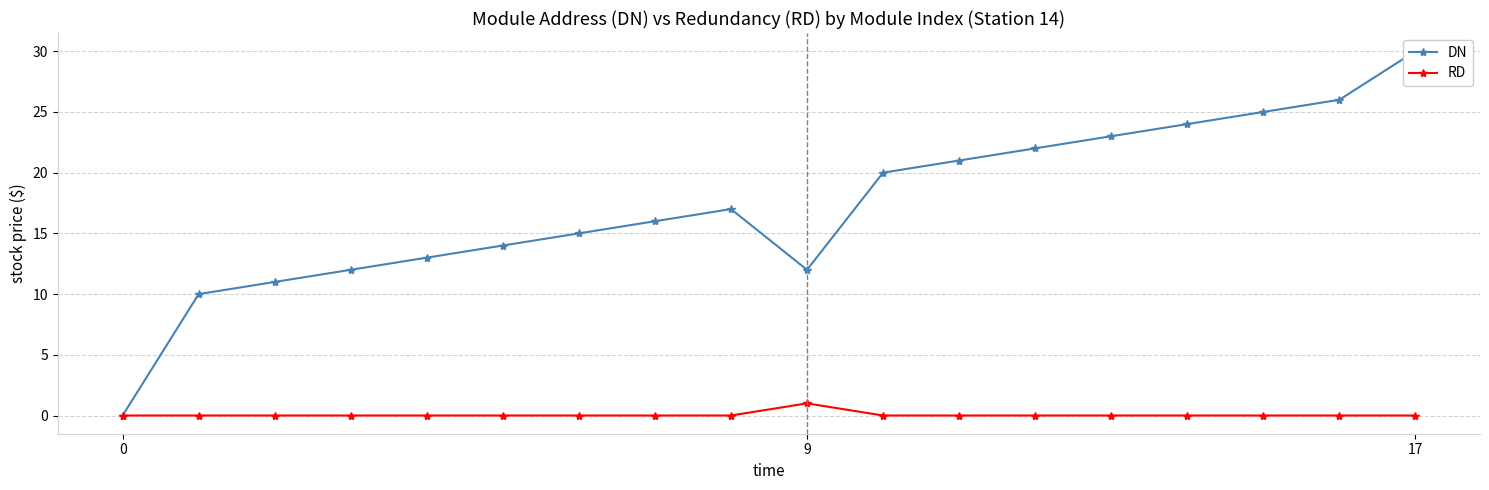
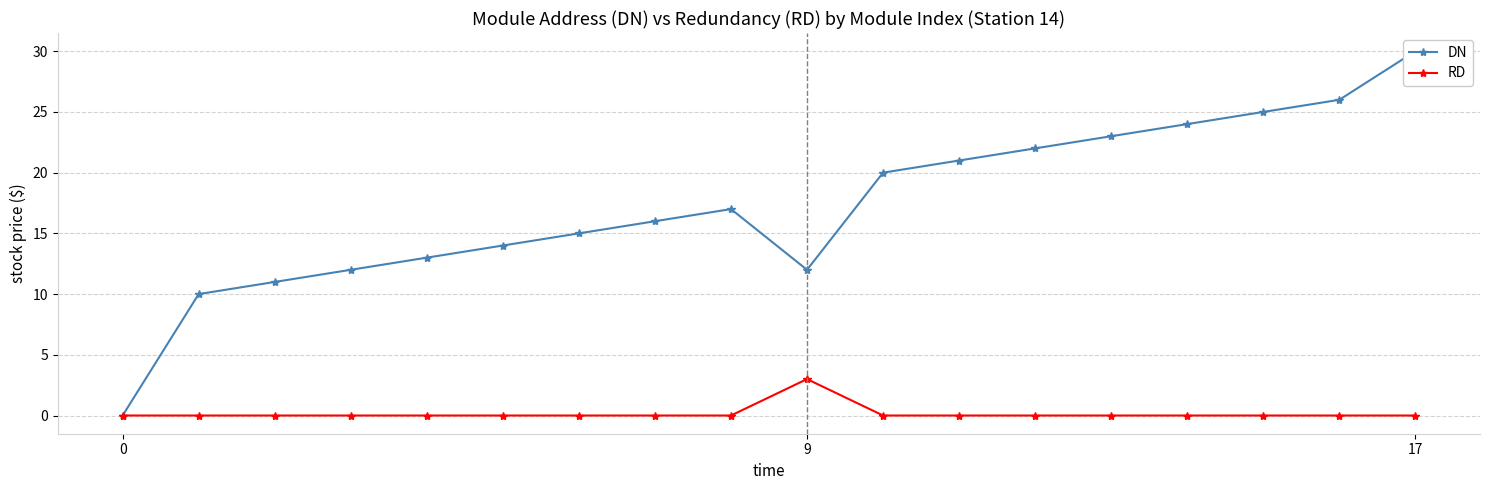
RD, 9: 1 -> 3
